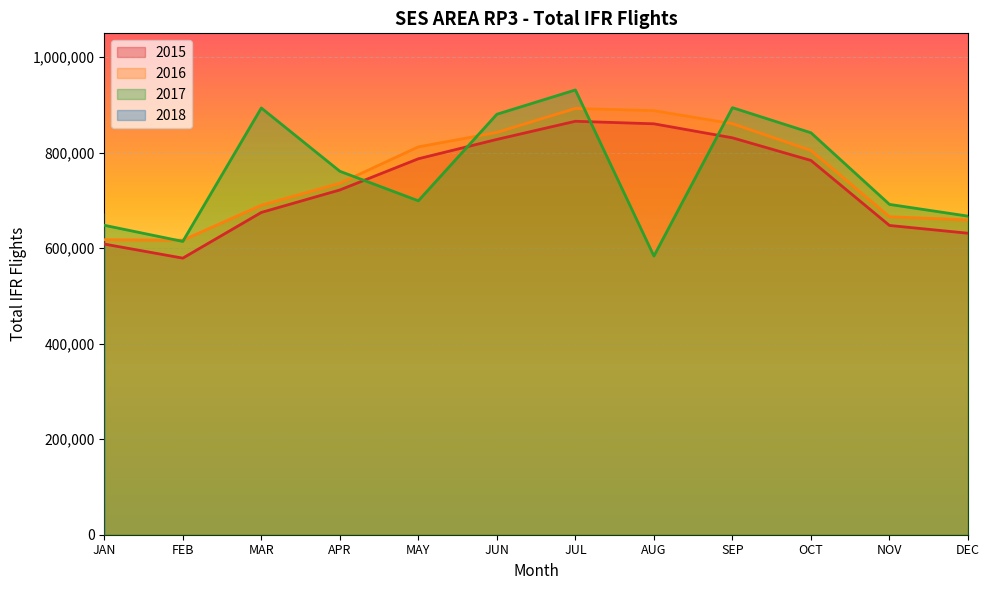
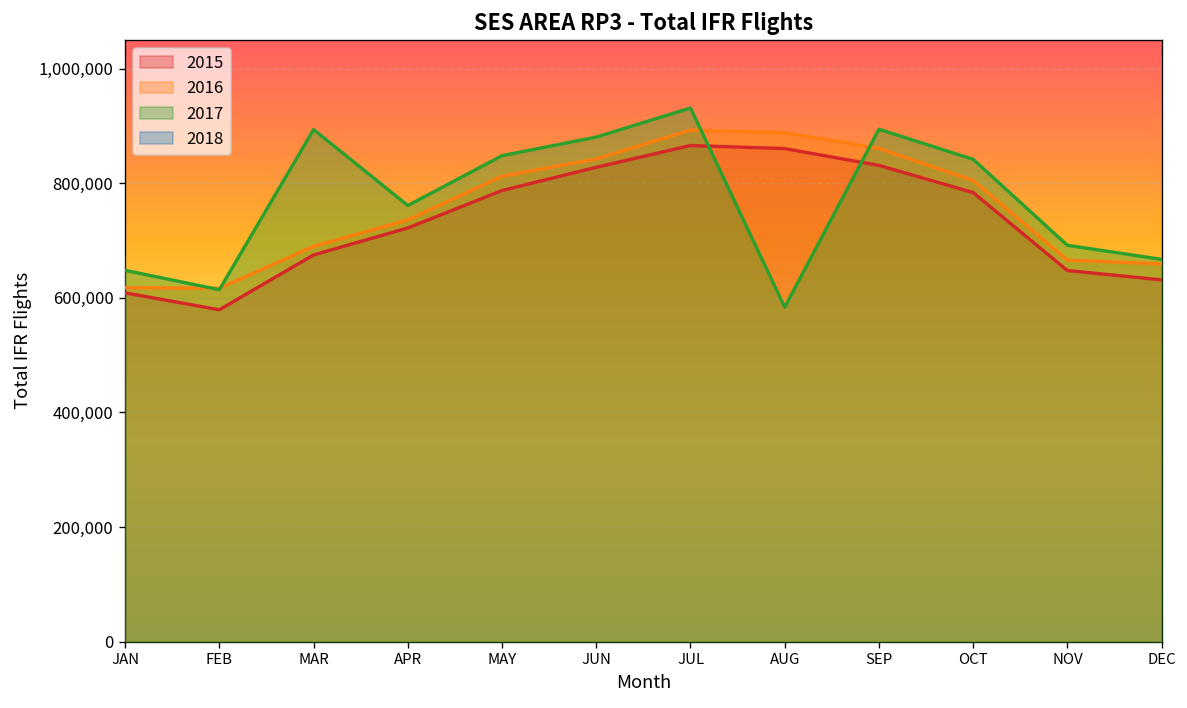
2017, MAY: 700,000 -> 850,000
